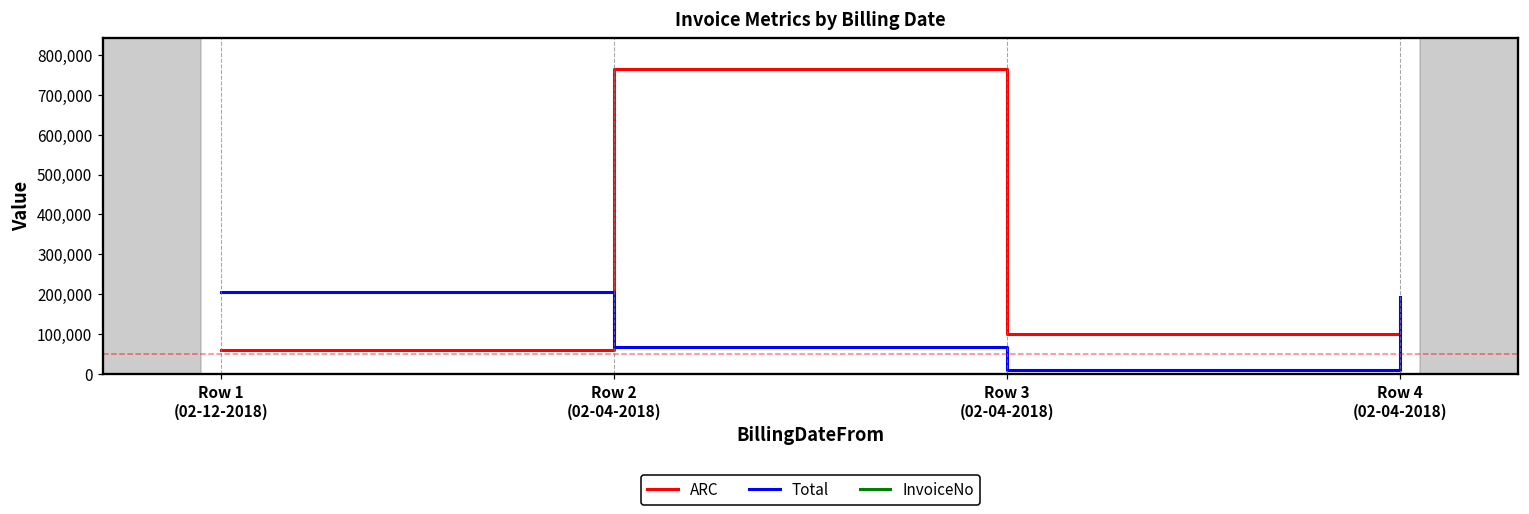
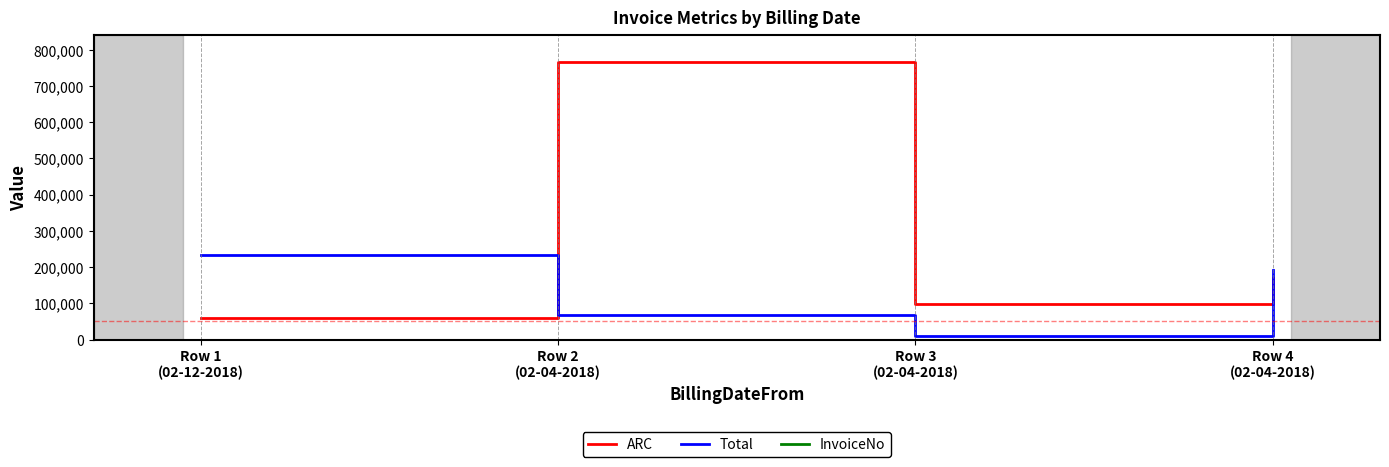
Total, Row 1 (02-12-2018): 210,000 -> 230,000
